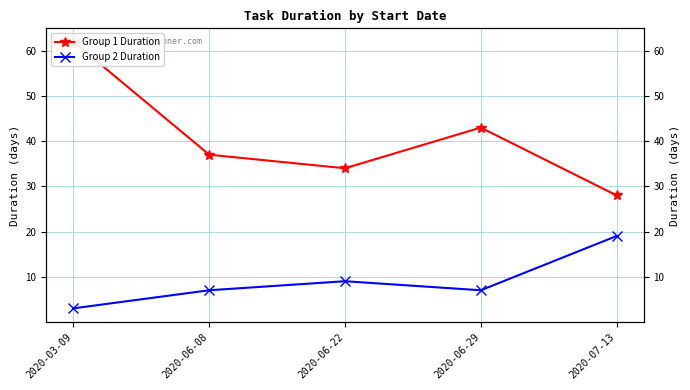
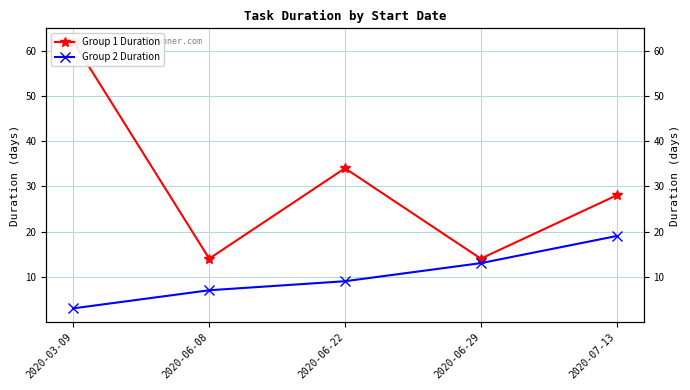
Group 1 Duration, 2020-06-08: 37 -> 14
Group 1 Duration, 2020-06-29: 43 -> 14
Group 2 Duration, 2020-06-29: 7 -> 13
